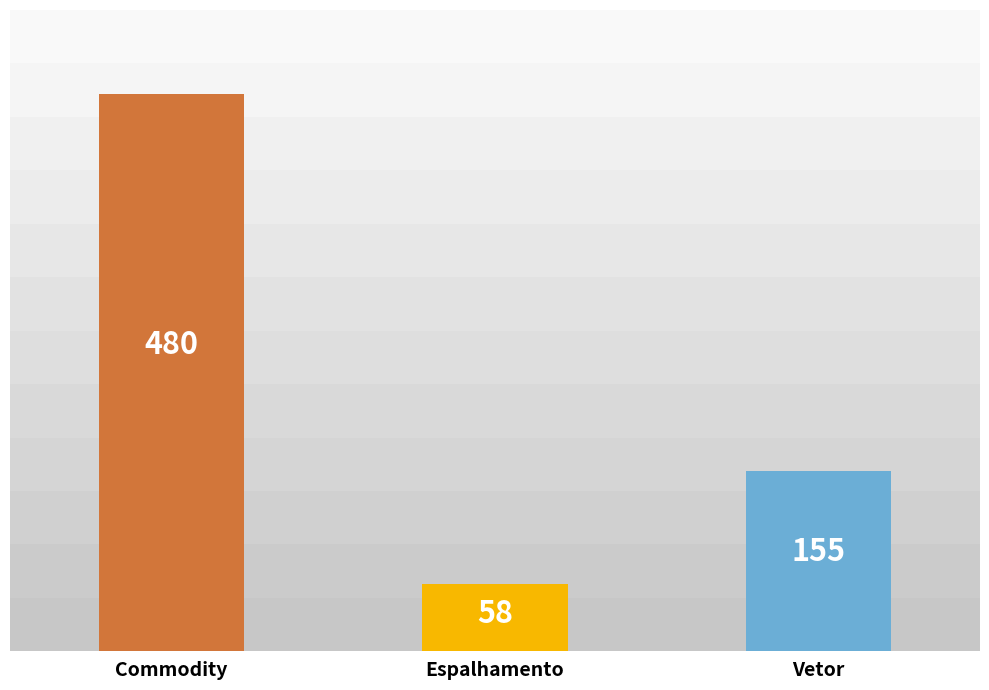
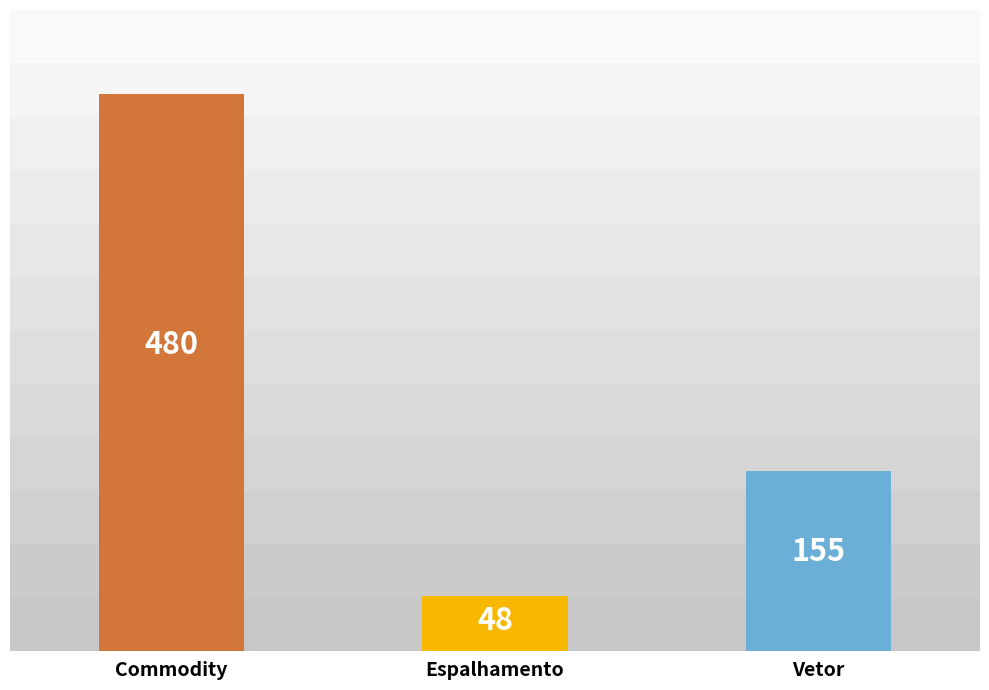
Espalhamento: 58 -> 48
